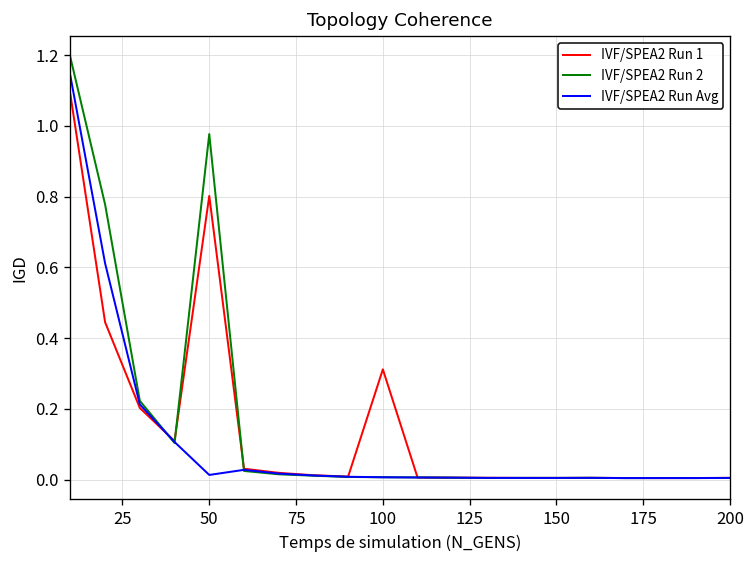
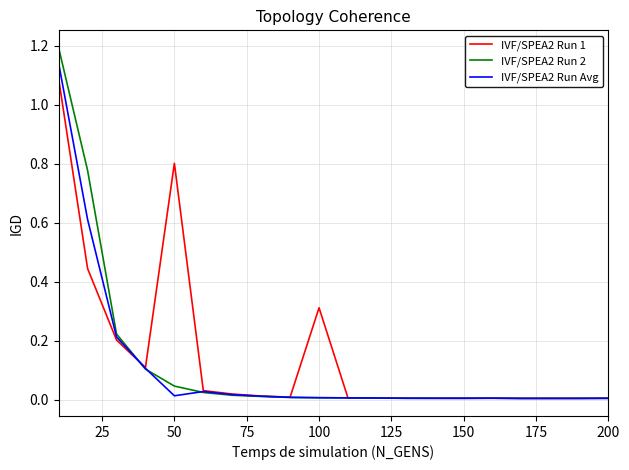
IVF/SPEA2 Run 2, 50: 0.98 -> 0.05
